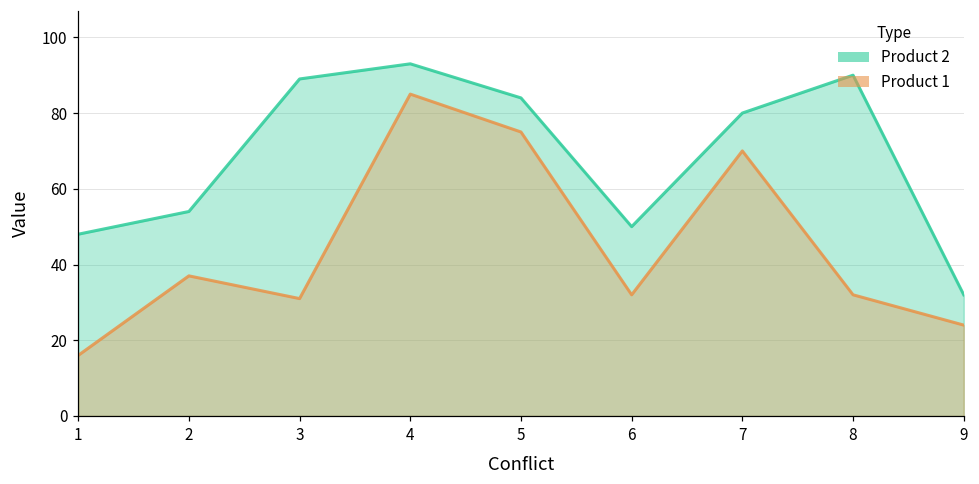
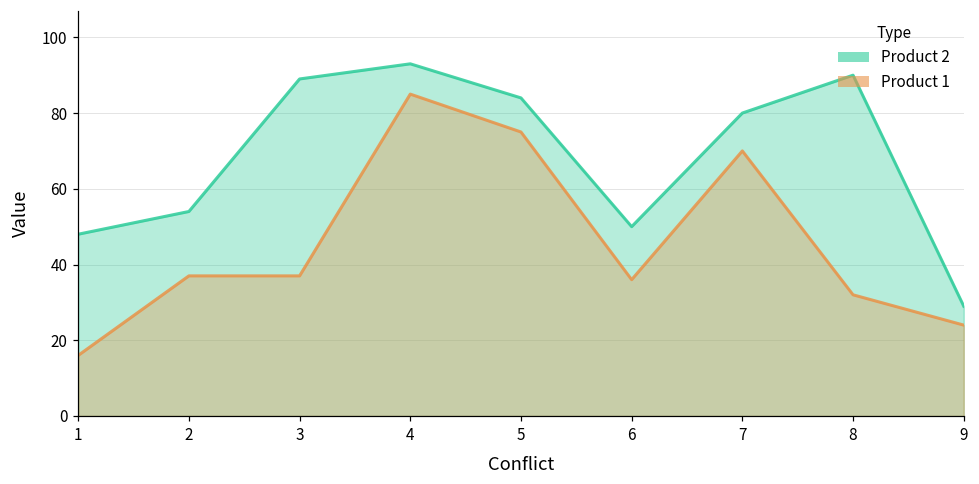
Product 1, 3: 31 -> 37
Product 1, 6: 32 -> 36
Product 2, 9: 32 -> 29
